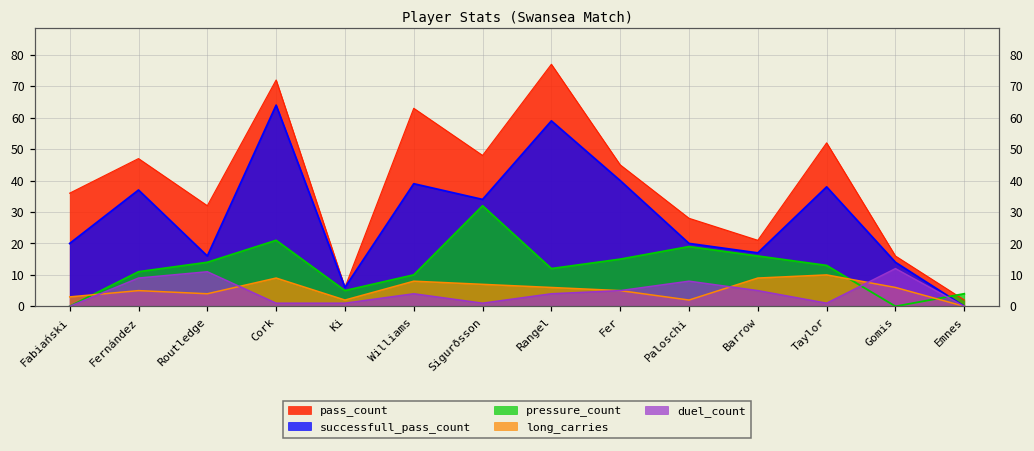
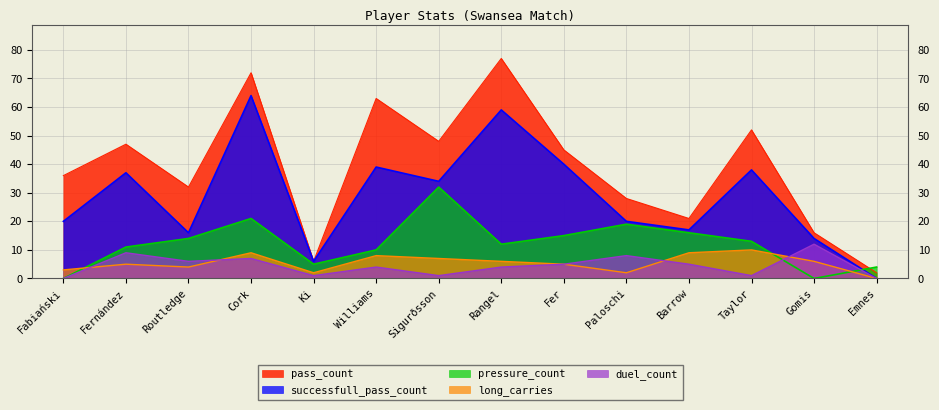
duel_count, Routledge: 11 -> 6
duel_count, Cork: 1 -> 7
